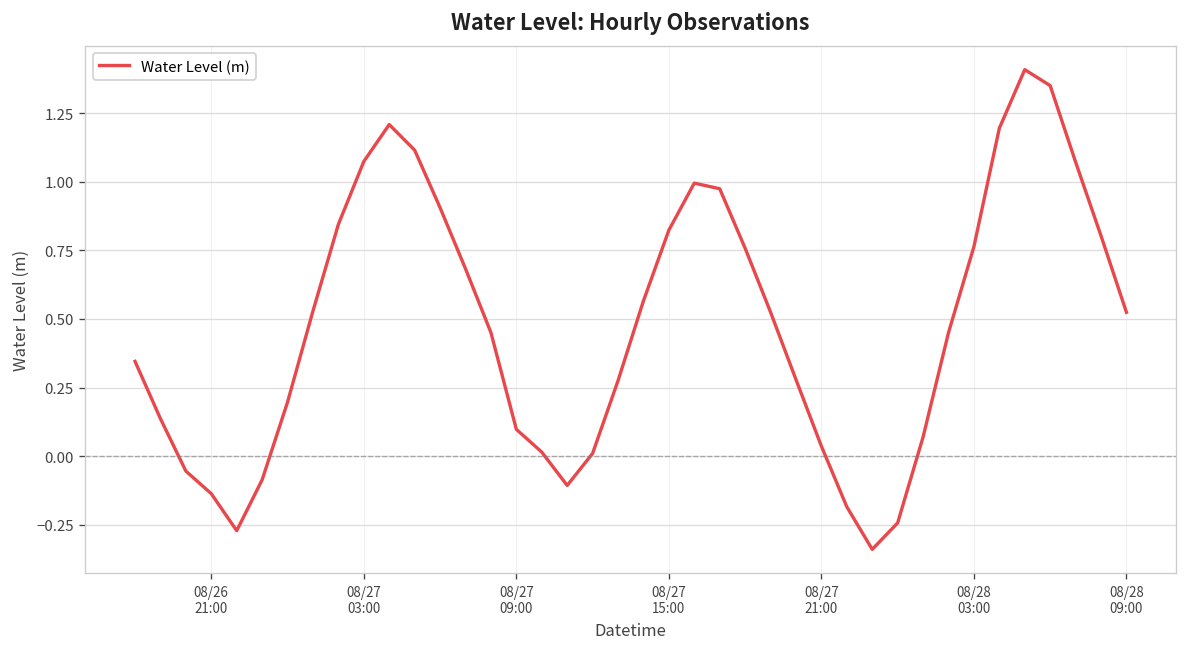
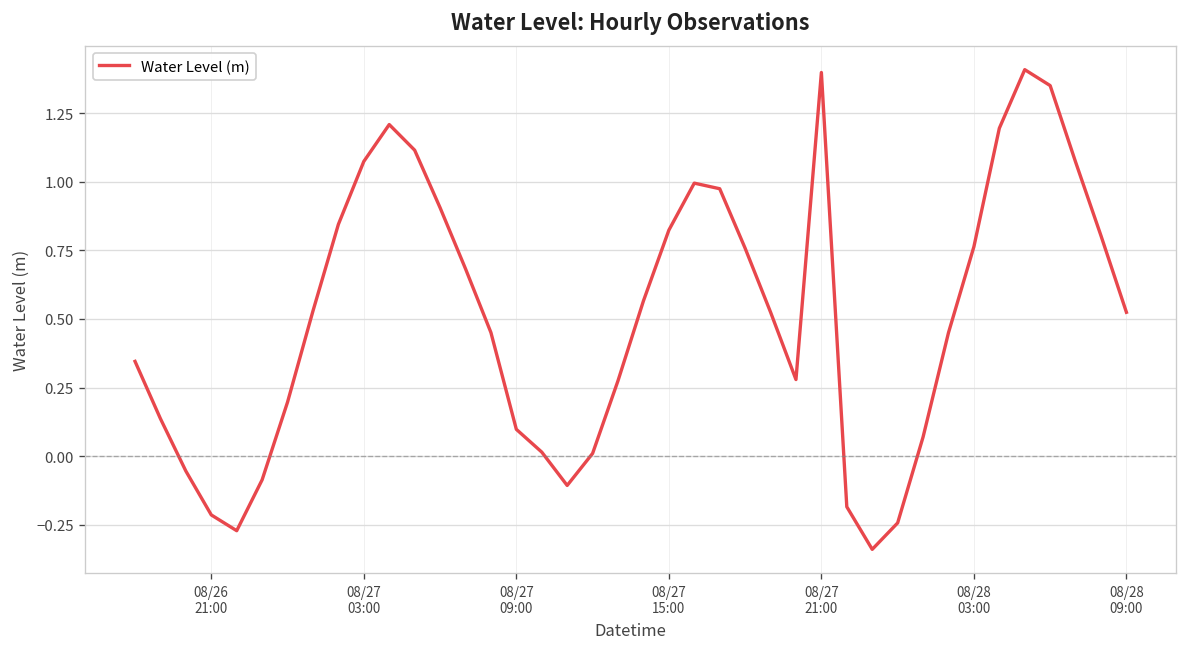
08/26 21:00: -0.14 -> -0.22
08/27 21:00: 0.04 -> 1.40
